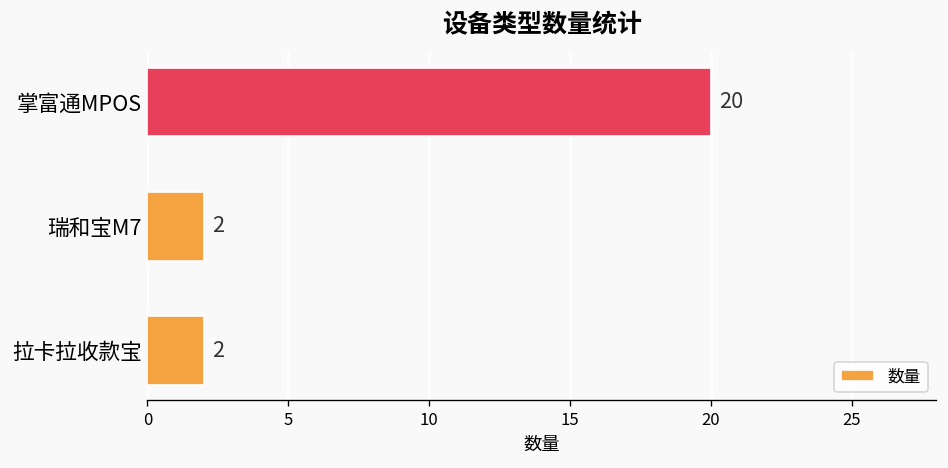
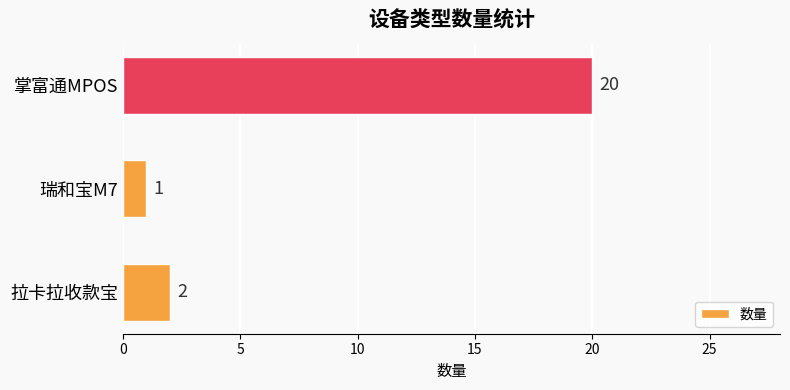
瑞和宝M7: 2 -> 1
